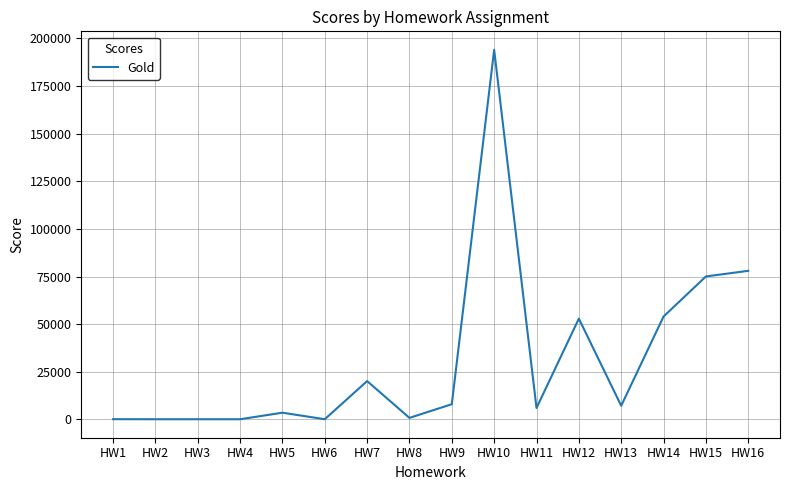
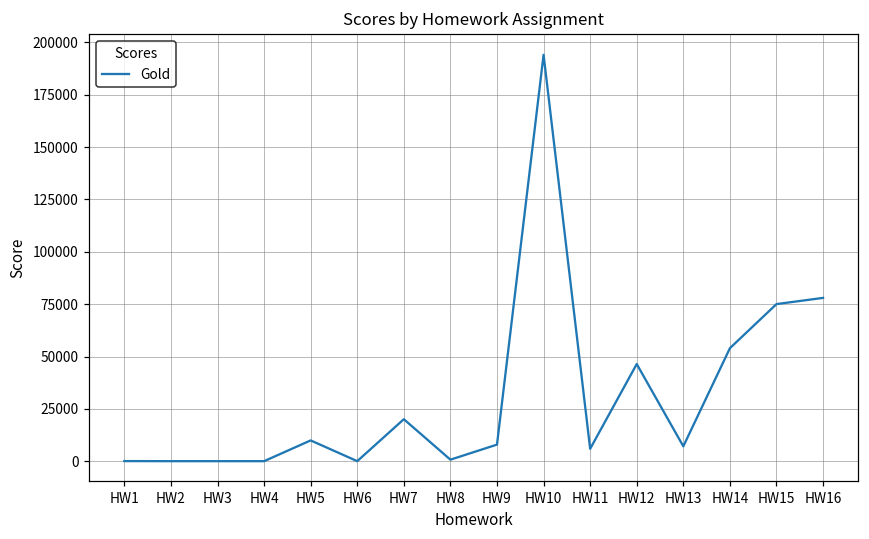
HW5: 4000 -> 10000
HW12: 53000 -> 46000
